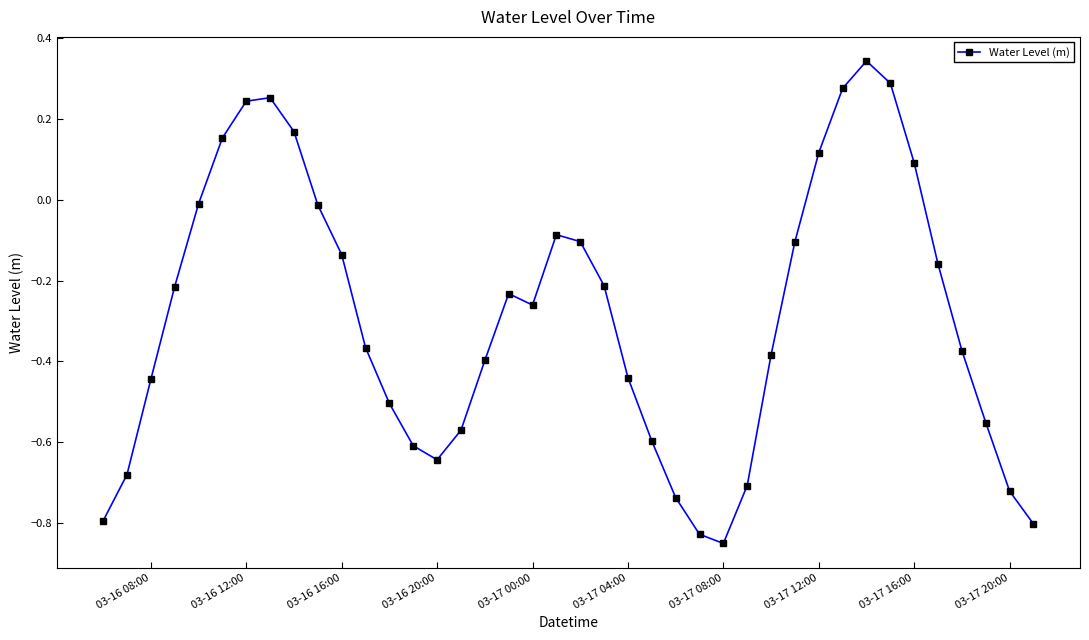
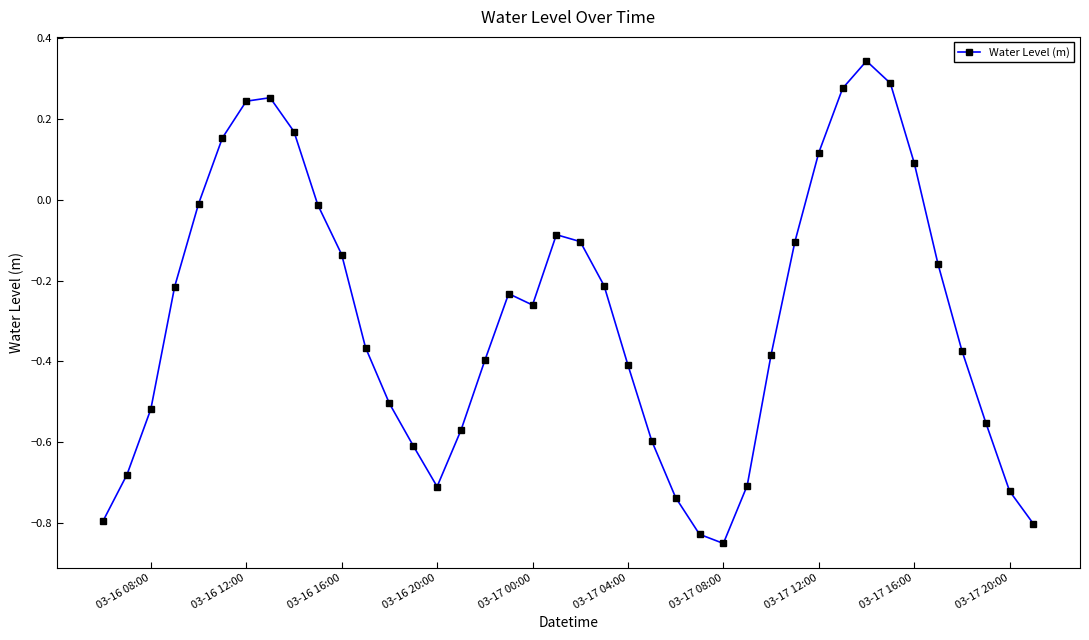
03-16 08:00: -0.44 -> -0.52
03-16 20:00: -0.64 -> -0.71
03-17 04:00: -0.44 -> -0.41
